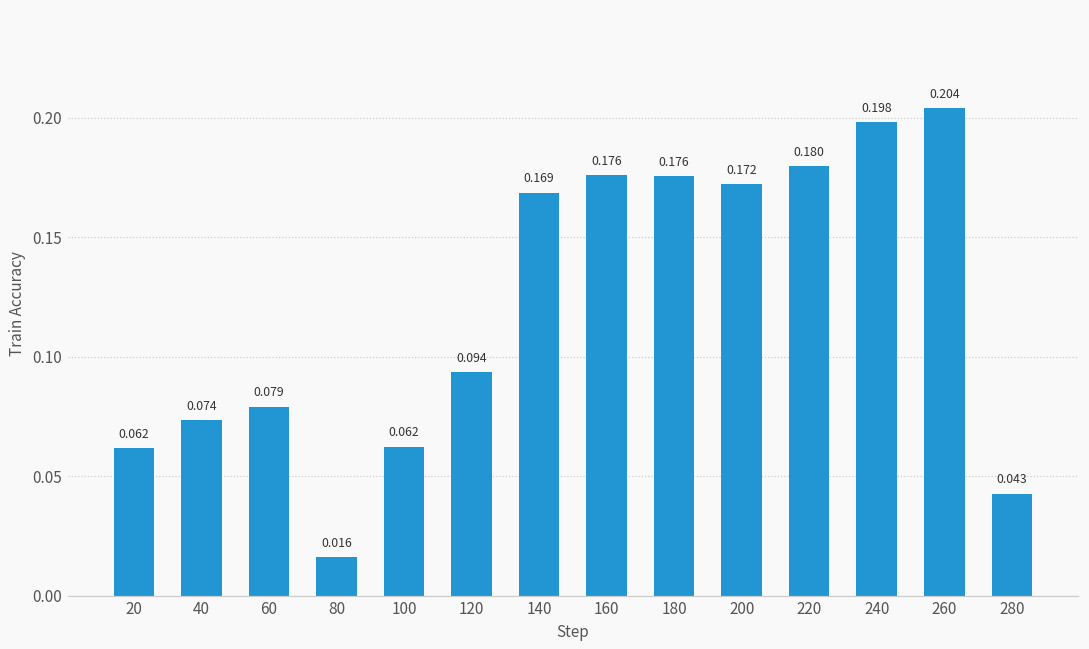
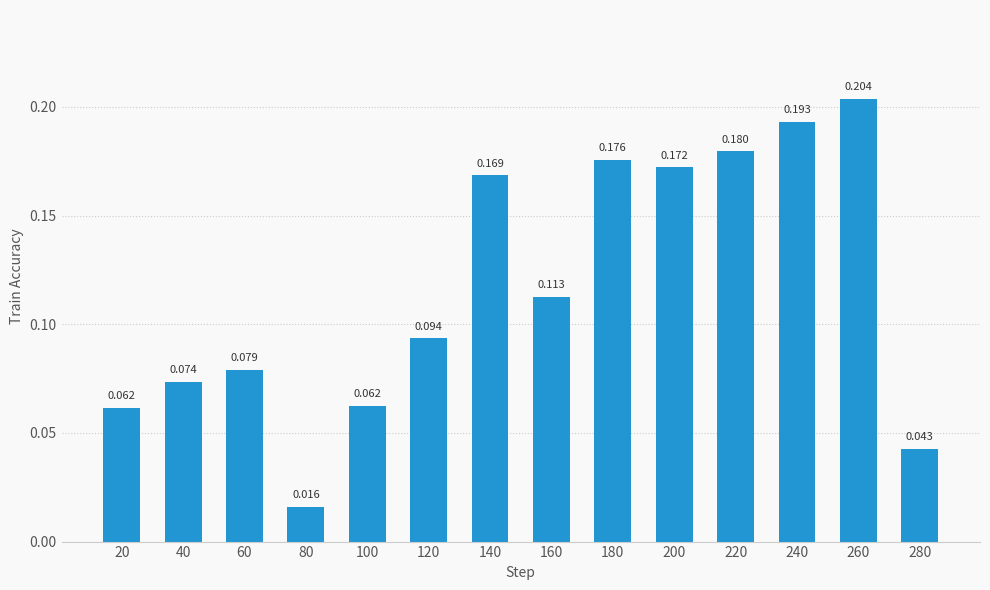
160: 0.176 -> 0.113
240: 0.198 -> 0.193
